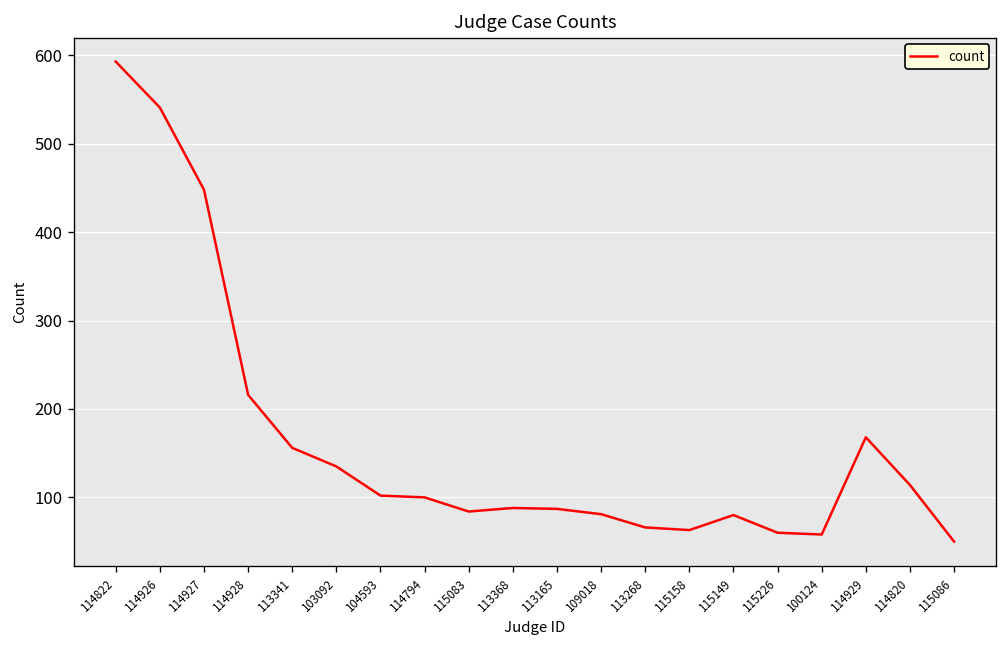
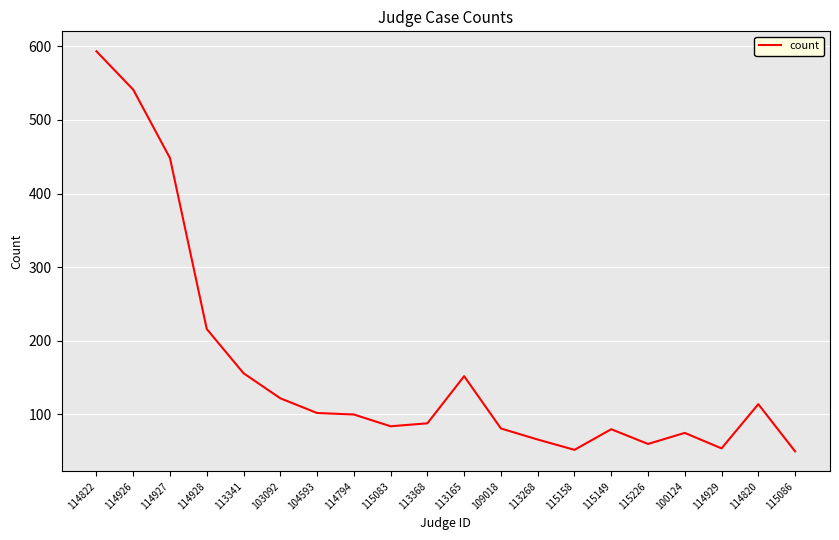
103092: 140 -> 120
113165: 90 -> 150
115158: 60 -> 50
100124: 60 -> 80
114929: 170 -> 50
